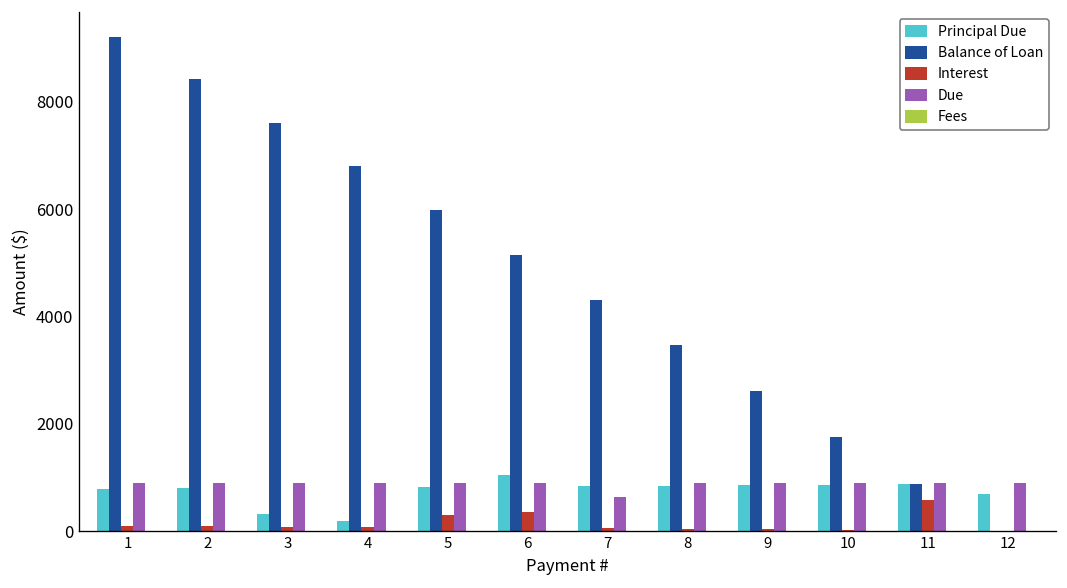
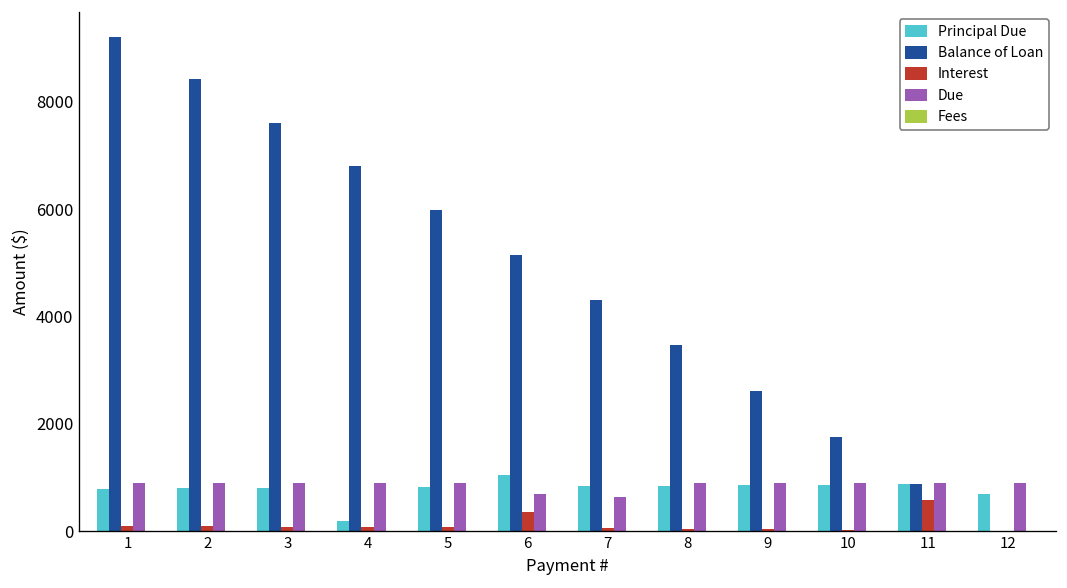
Principal Due, 3: 300 -> 800
Interest, 5: 300 -> 100
Due, 6: 900 -> 700
